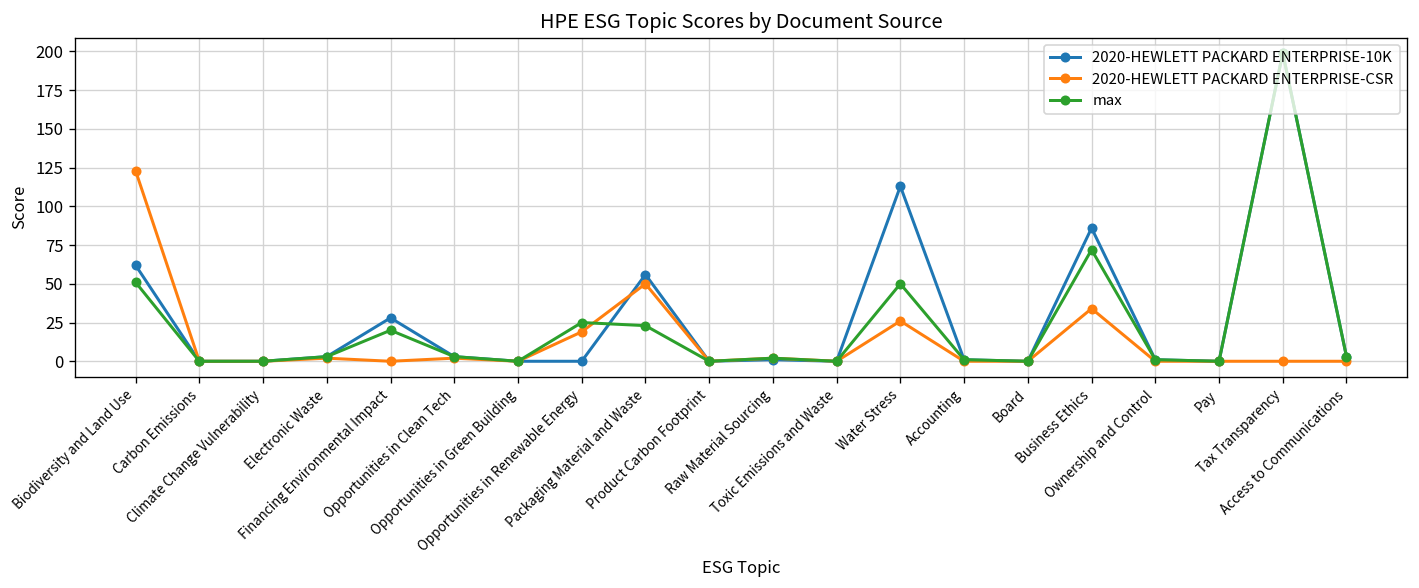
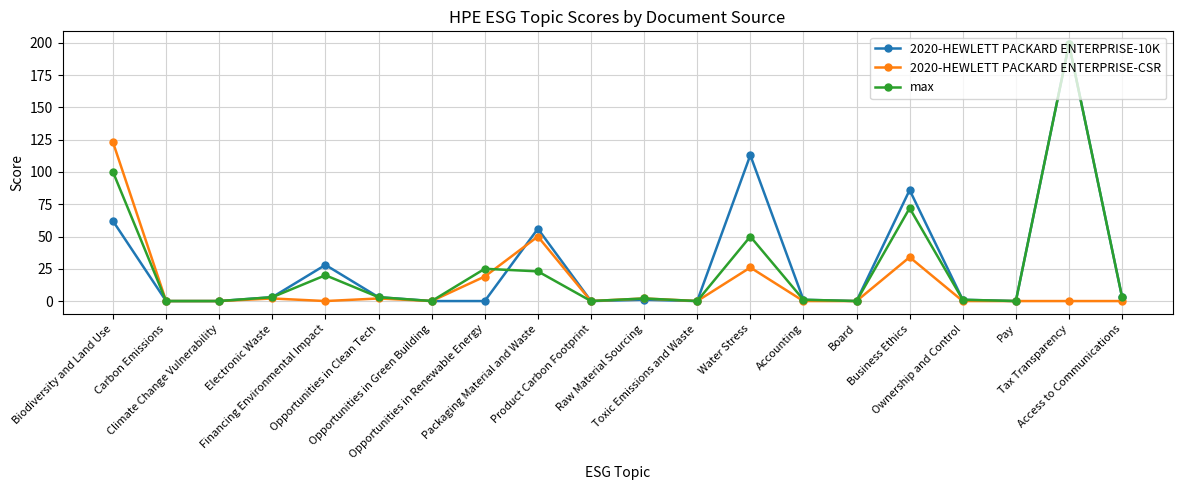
max, Biodiversity and Land Use: 51 -> 100
